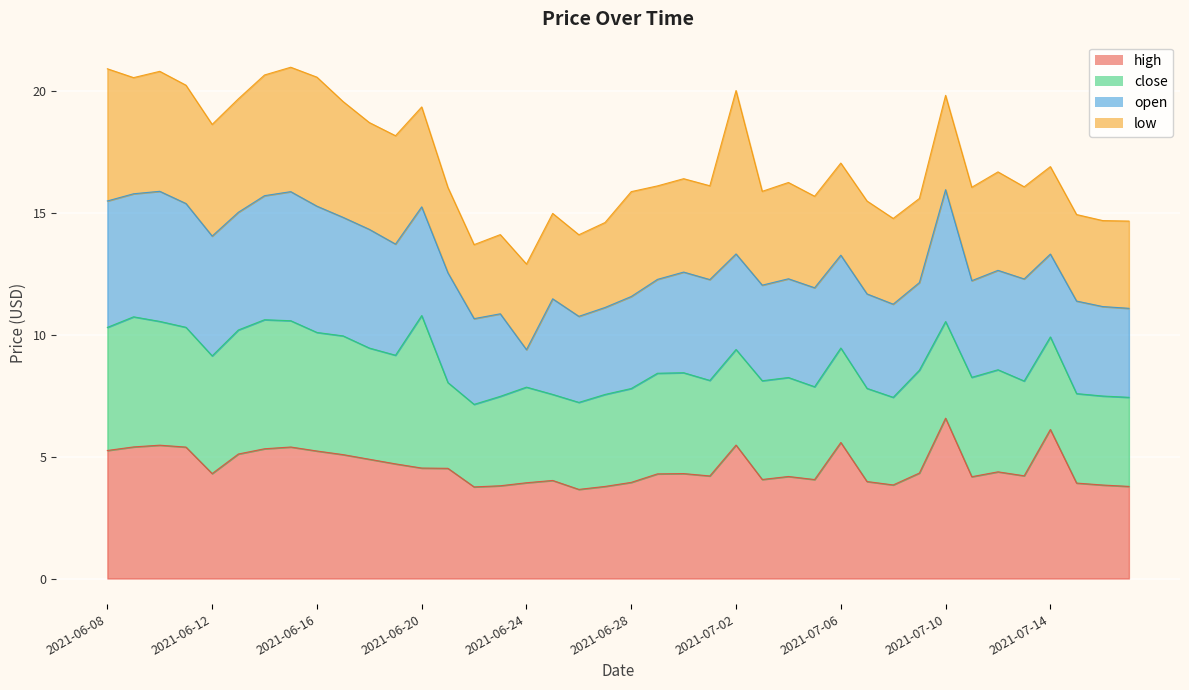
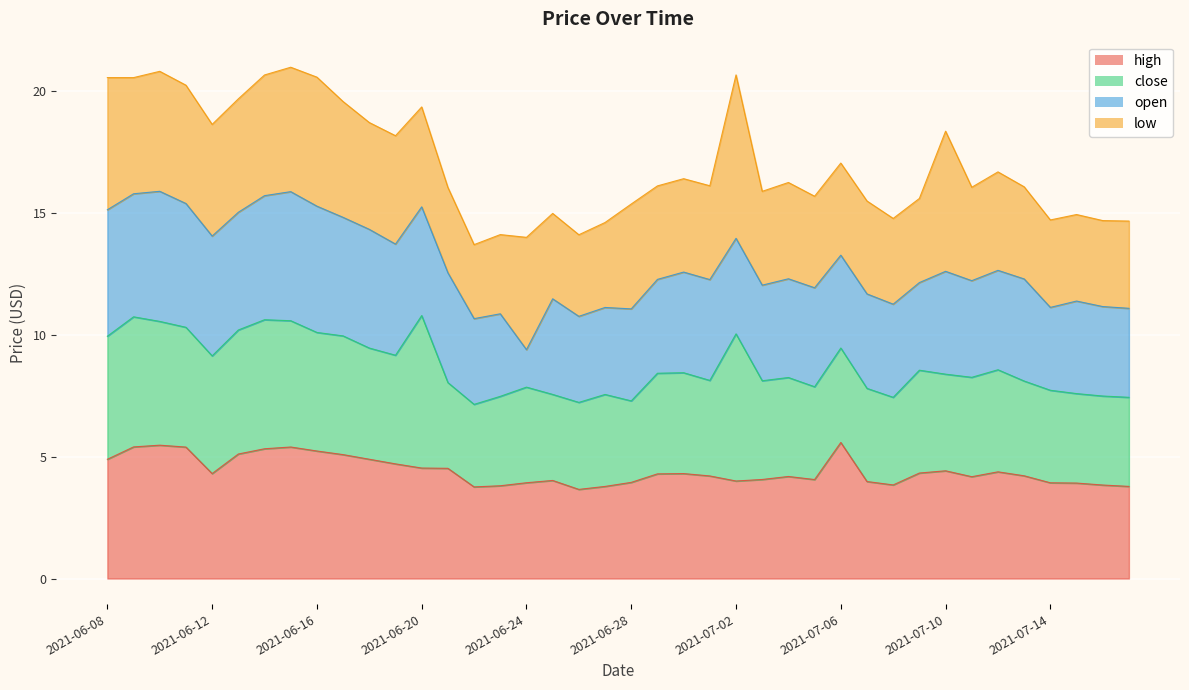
high, 2021-06-08: 5.3 -> 4.9
low, 2021-06-24: 3.5 -> 4.6
close, 2021-06-28: 3.9 -> 3.3
high, 2021-07-02: 5.5 -> 4.0
close, 2021-07-02: 3.9 -> 6.0
high, 2021-07-10: 6.6 -> 4.4
open, 2021-07-10: 5.4 -> 4.2
low, 2021-07-10: 3.9 -> 5.8
high, 2021-07-14: 6.1 -> 3.9
